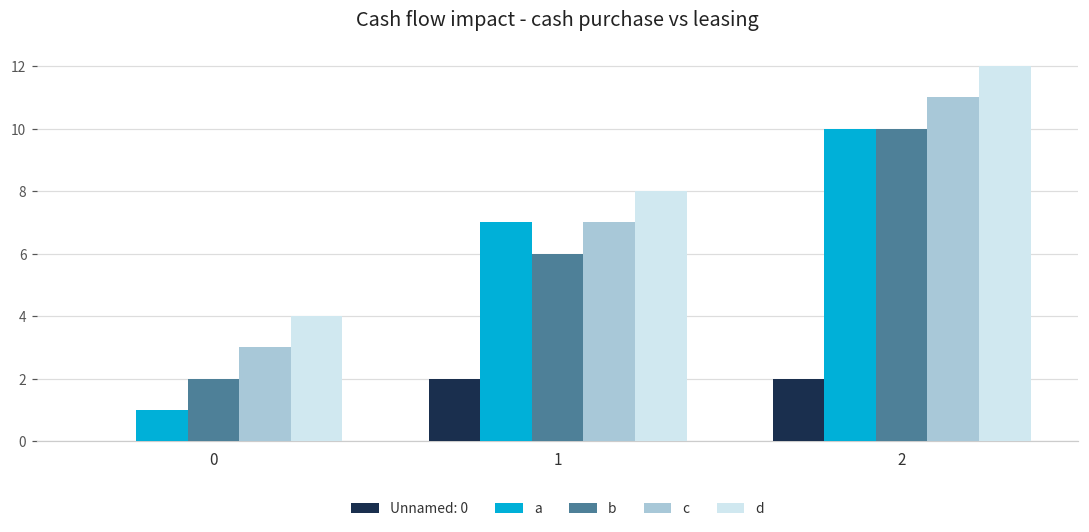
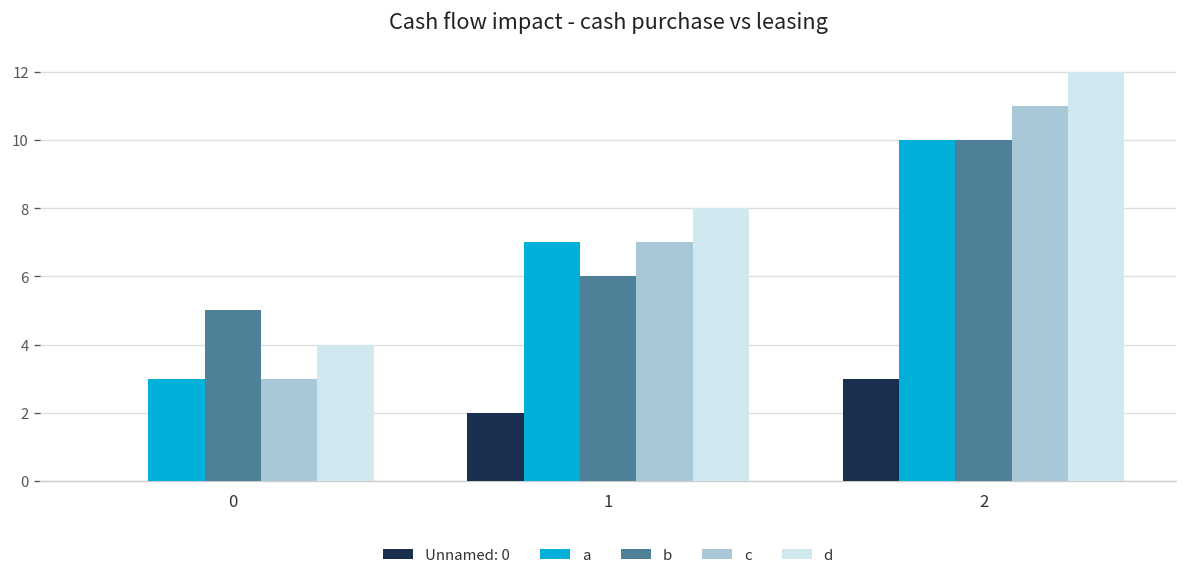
a, 0: 1 -> 3
b, 0: 2 -> 5
Unnamed: 0, 2: 2 -> 3
